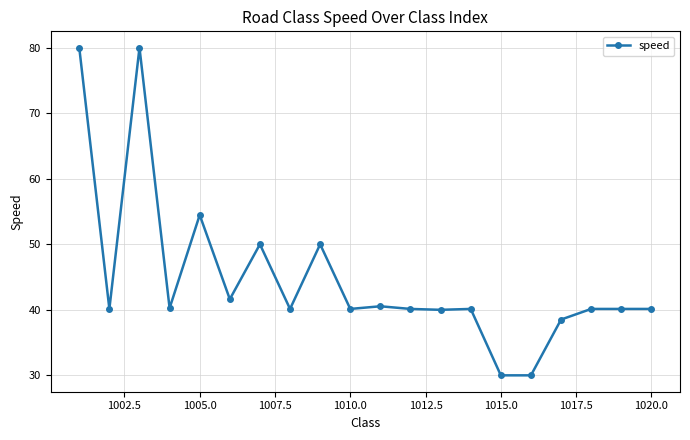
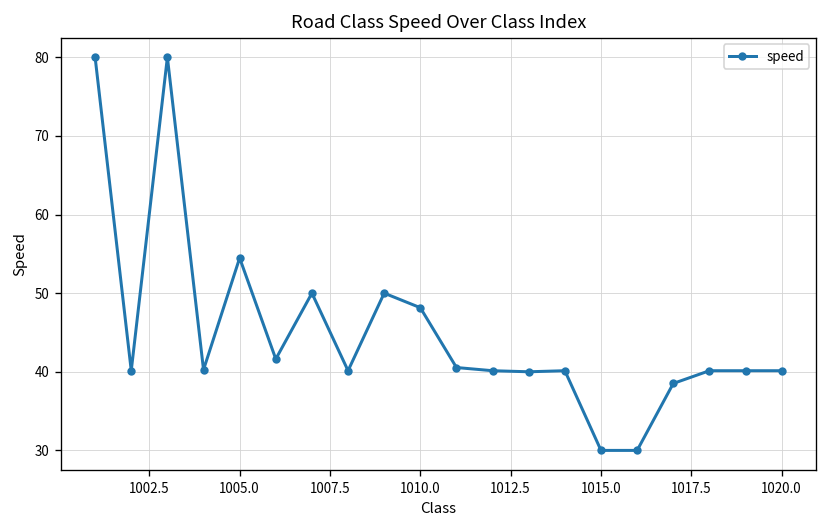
1010.0: 40 -> 48
